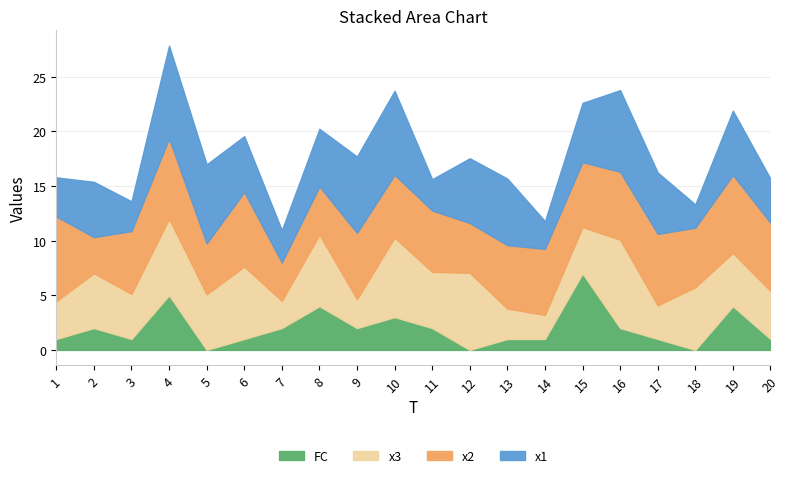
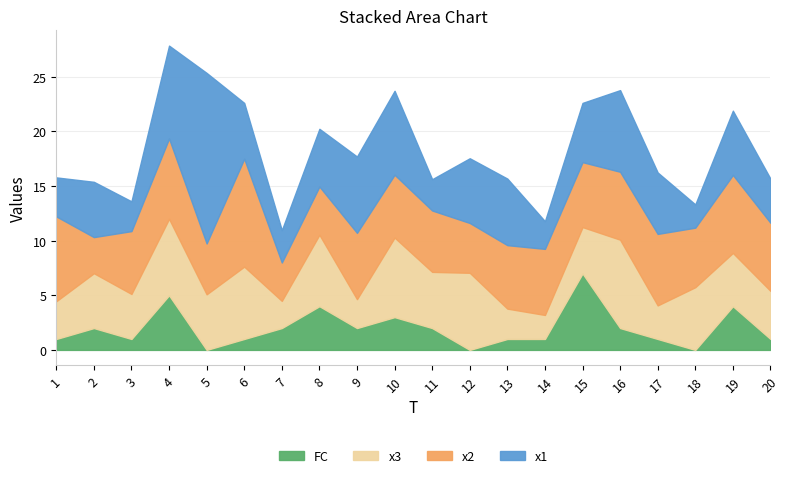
x1, 5: 7.2 -> 15.6
x2, 6: 6.8 -> 9.9
